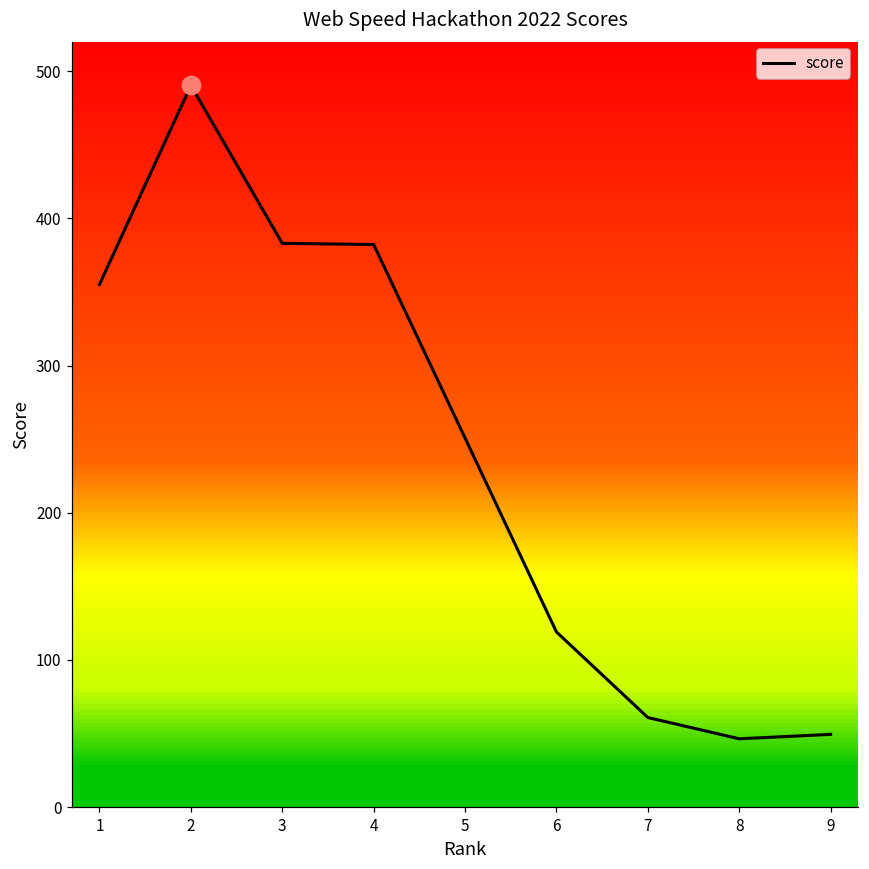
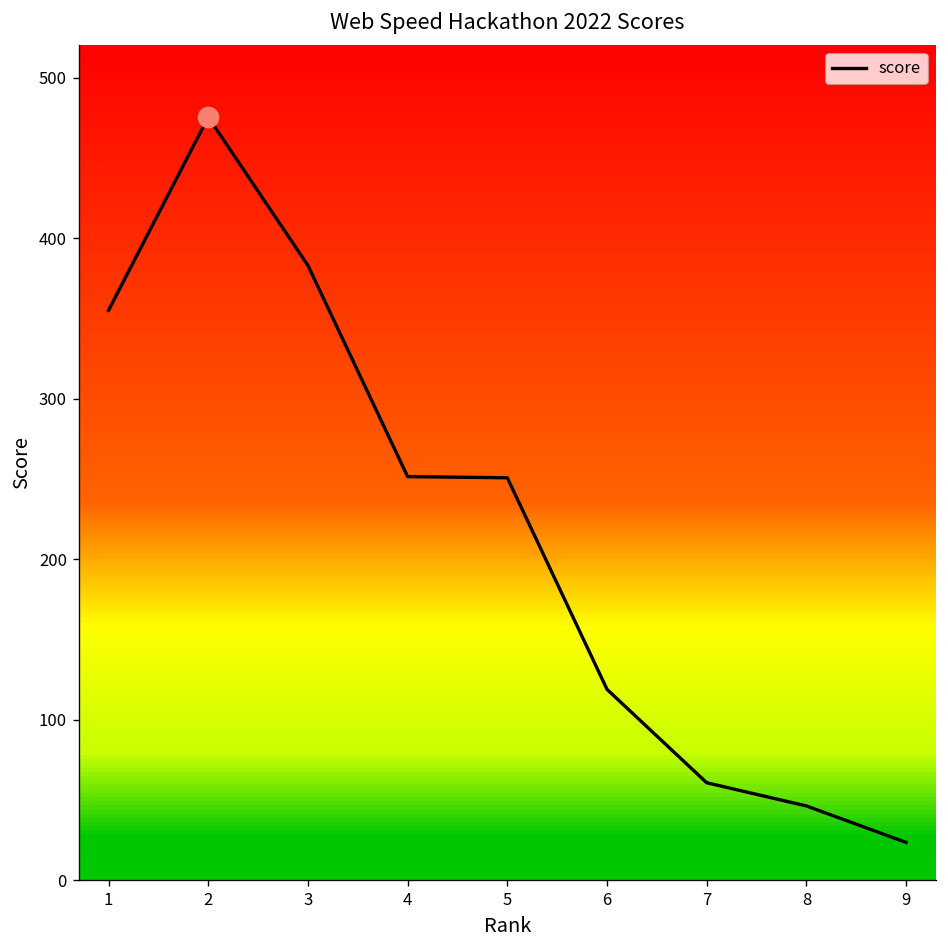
score, 2: 490 -> 475
score, 4: 382 -> 252
score, 9: 49 -> 24
